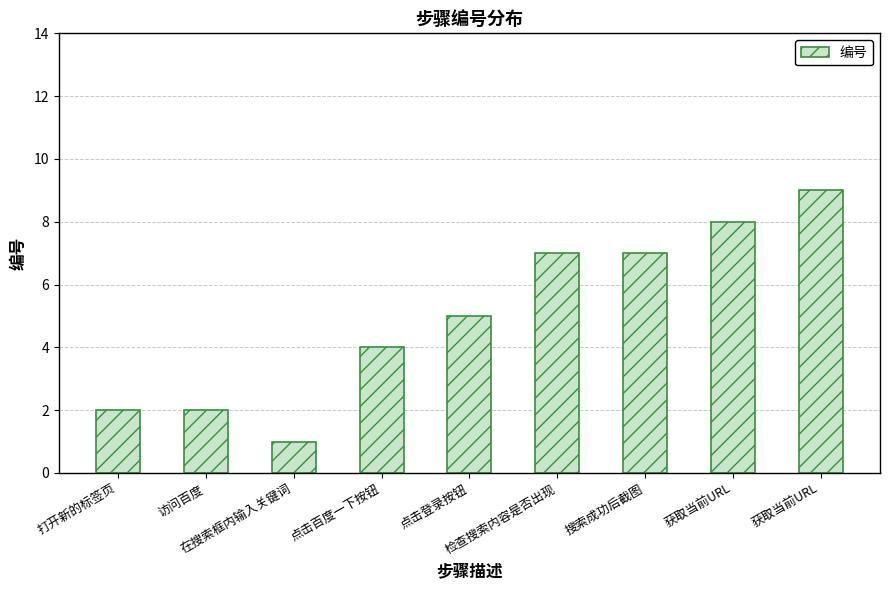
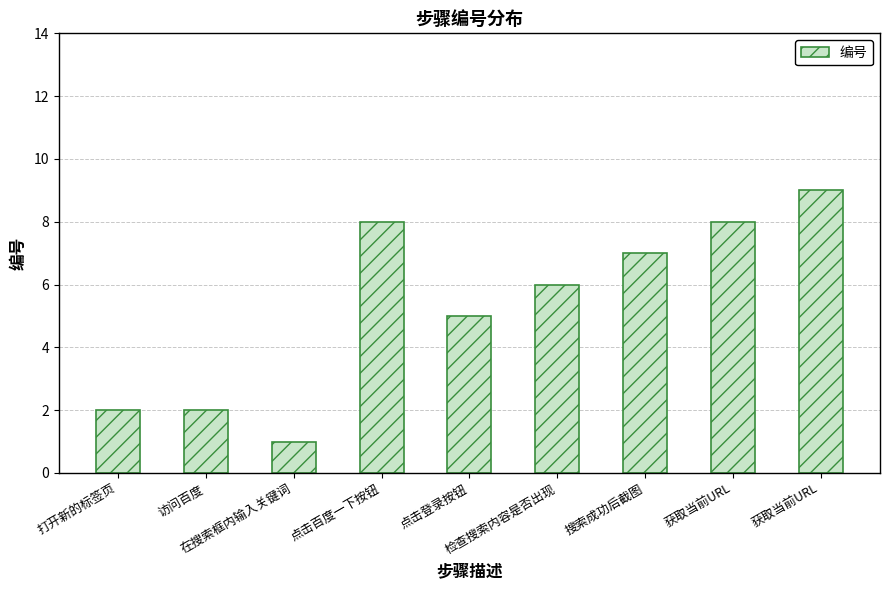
点击百度一下按钮: 4 -> 8
检查搜索内容是否出现: 7 -> 6
